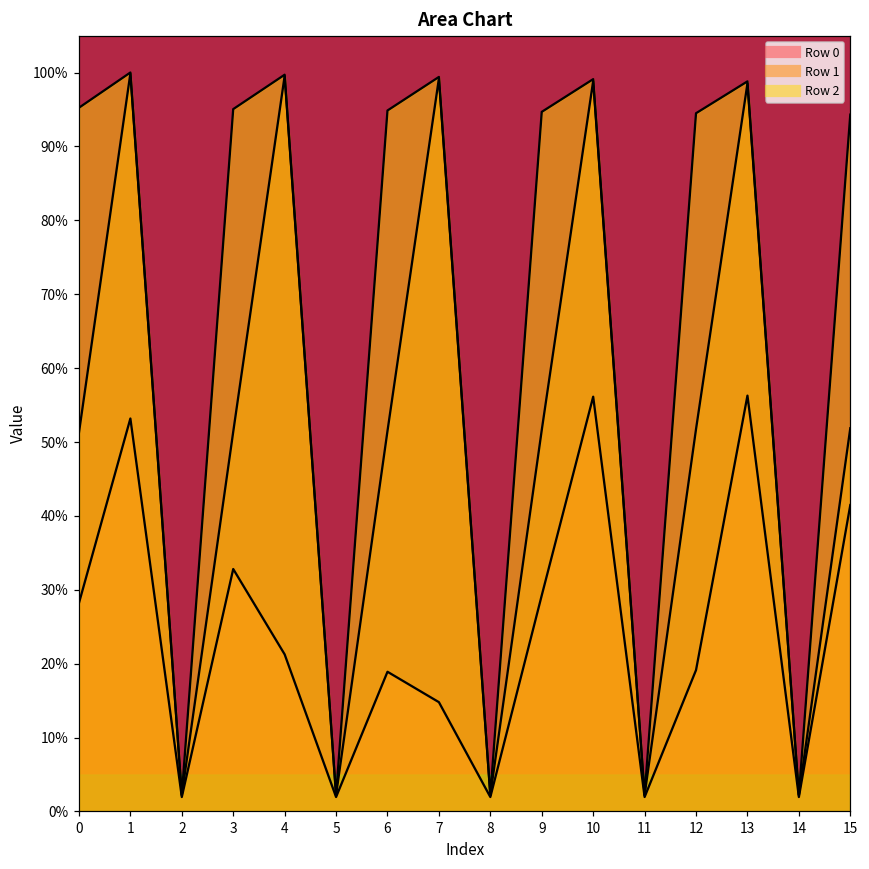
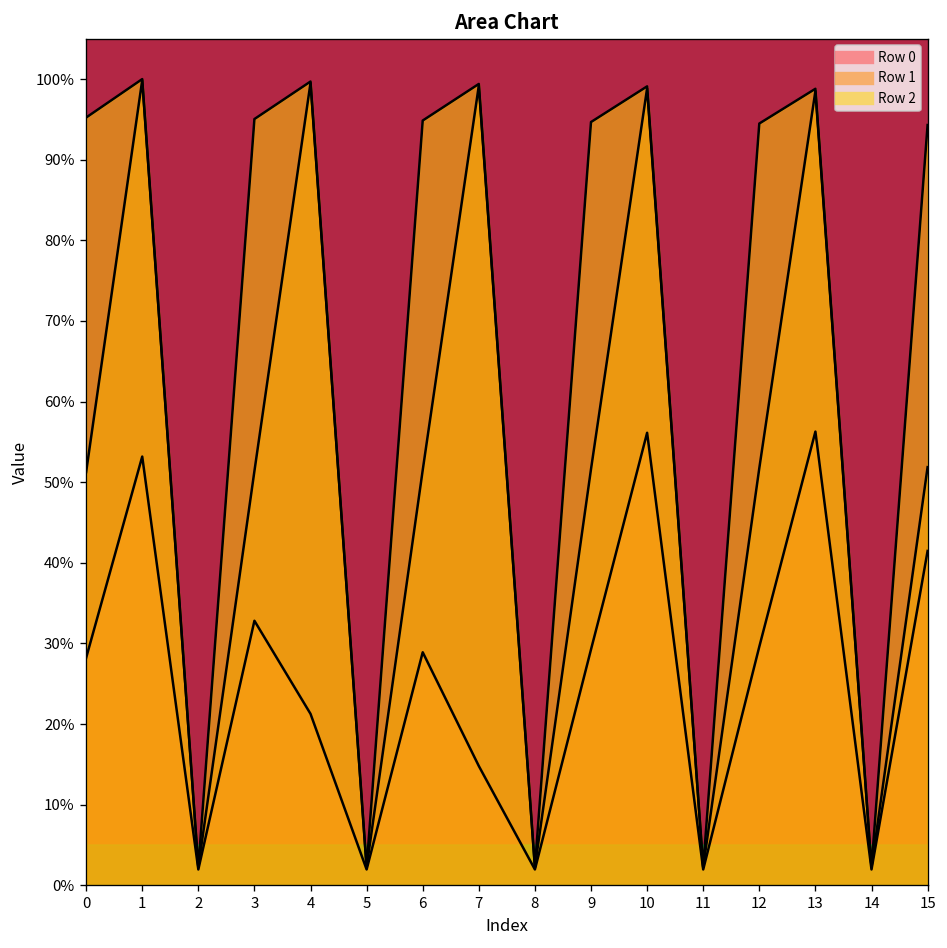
Row 0, 6: 19% -> 29%
Row 0, 12: 19% -> 30%
